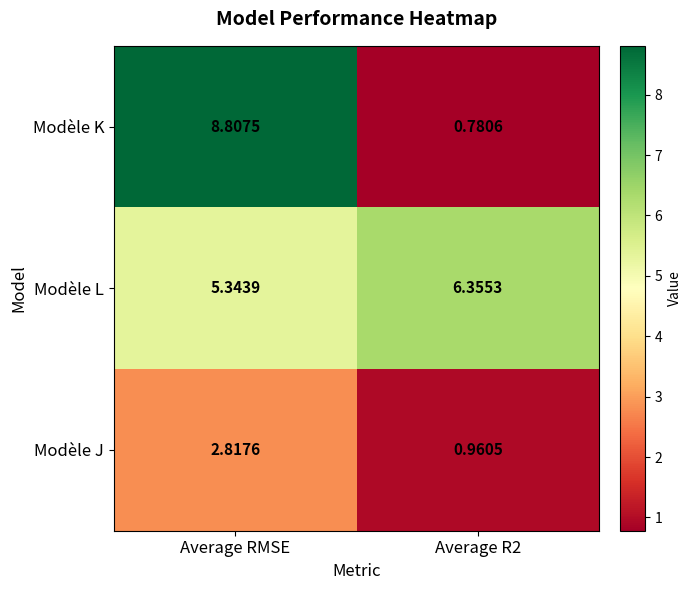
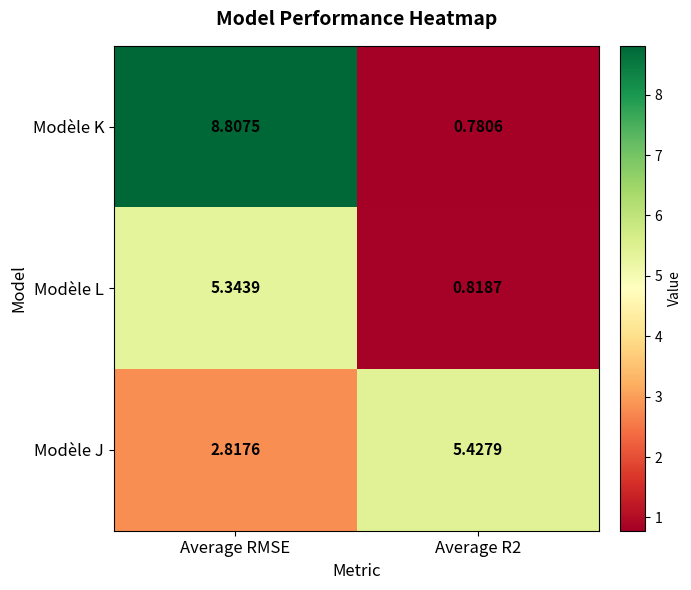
Modèle L, Average R2: 6.3553 -> 0.8187
Modèle J, Average R2: 0.9605 -> 5.4279
